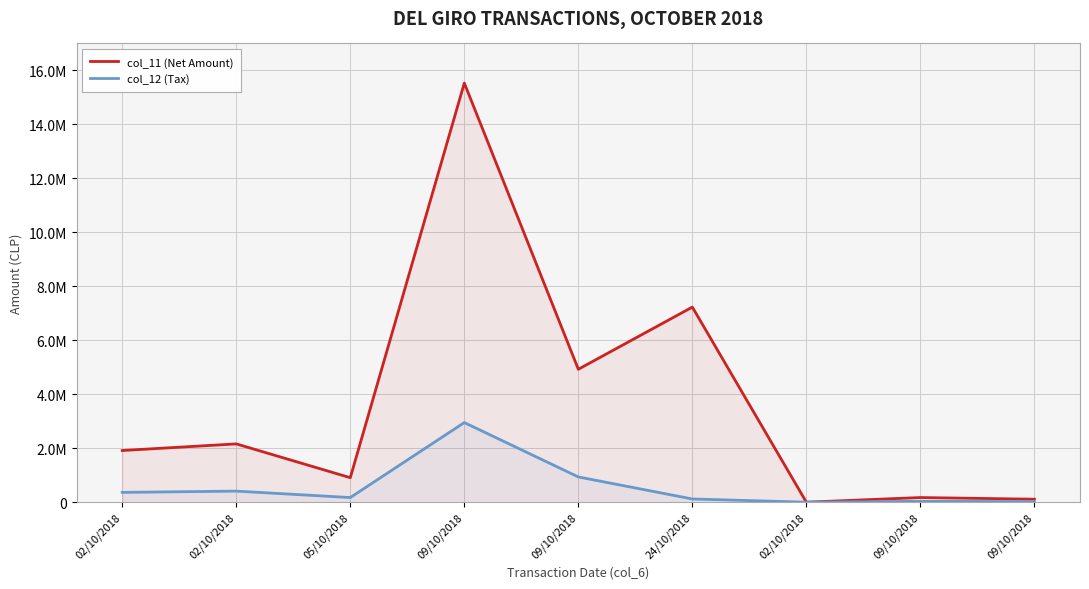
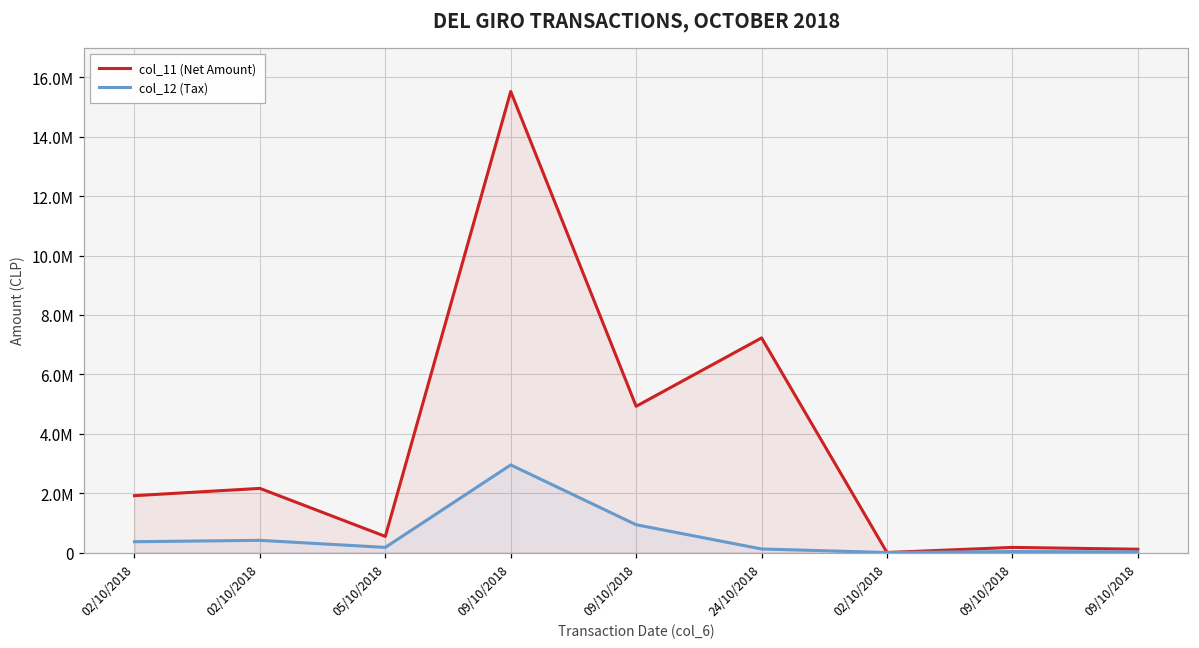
col_11 (Net Amount), 05/10/2018: 900000 -> 500000
